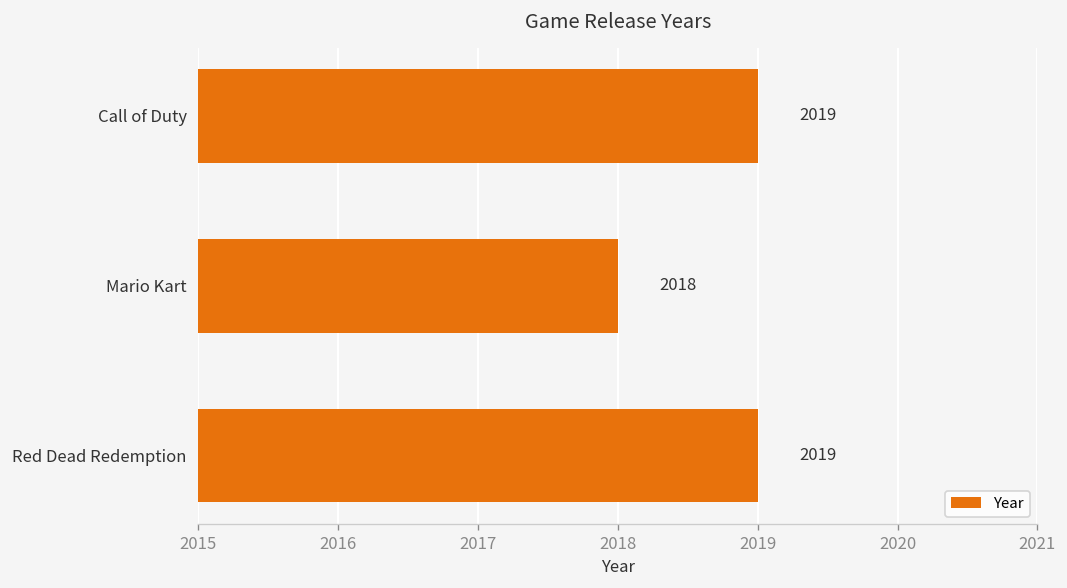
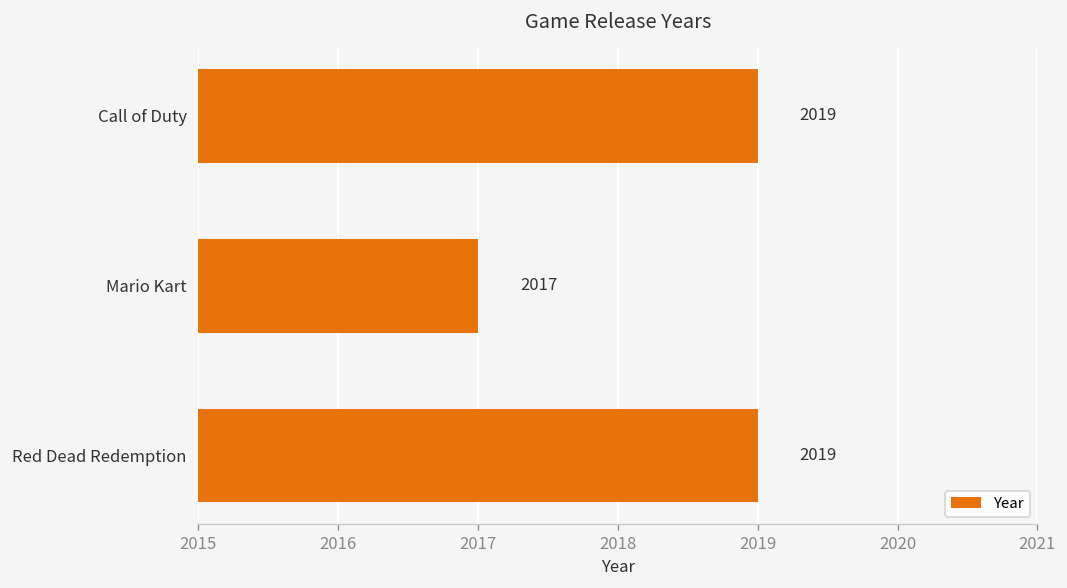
Mario Kart: 2018 -> 2017
